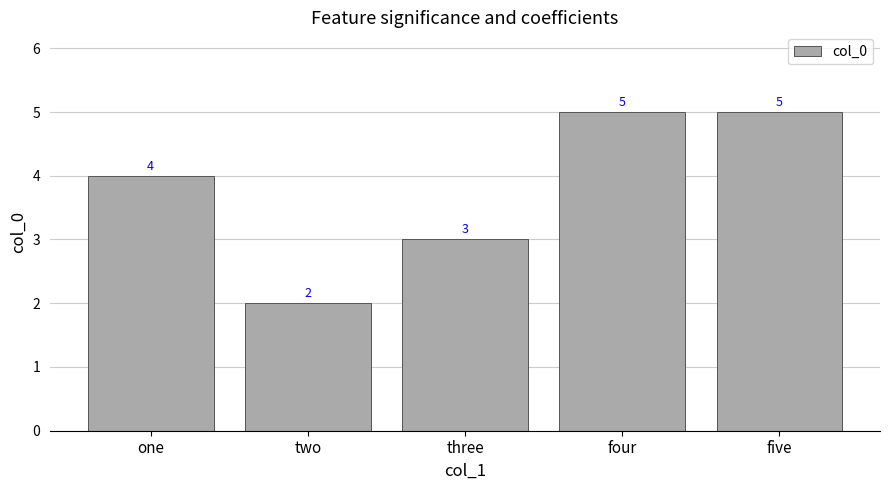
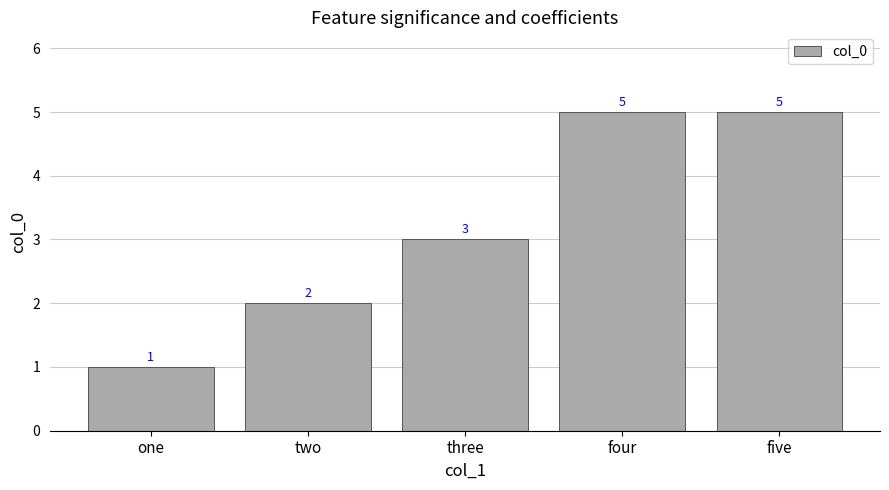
one: 4 -> 1
